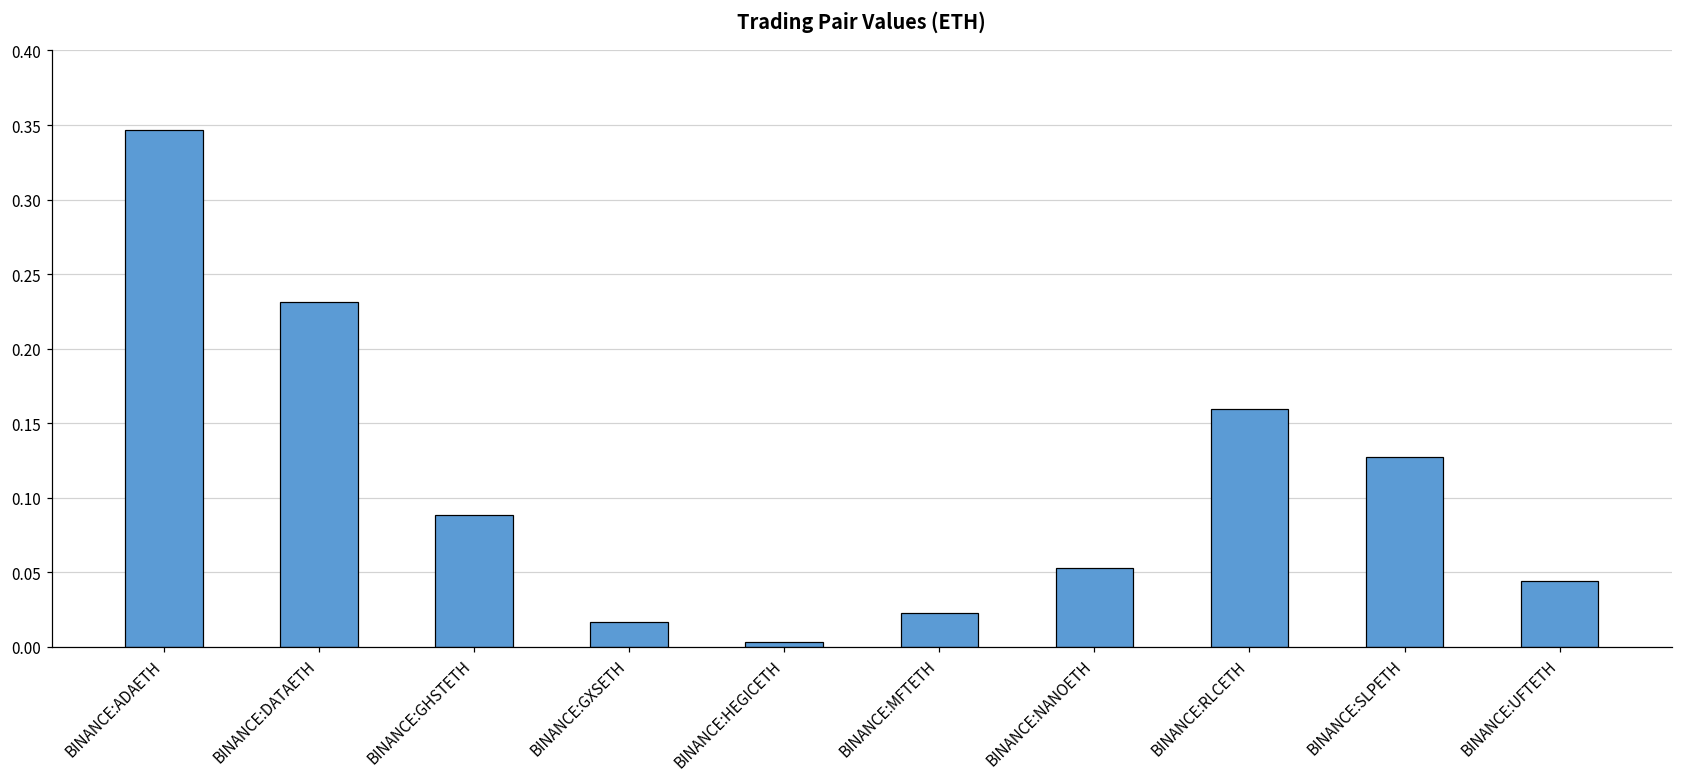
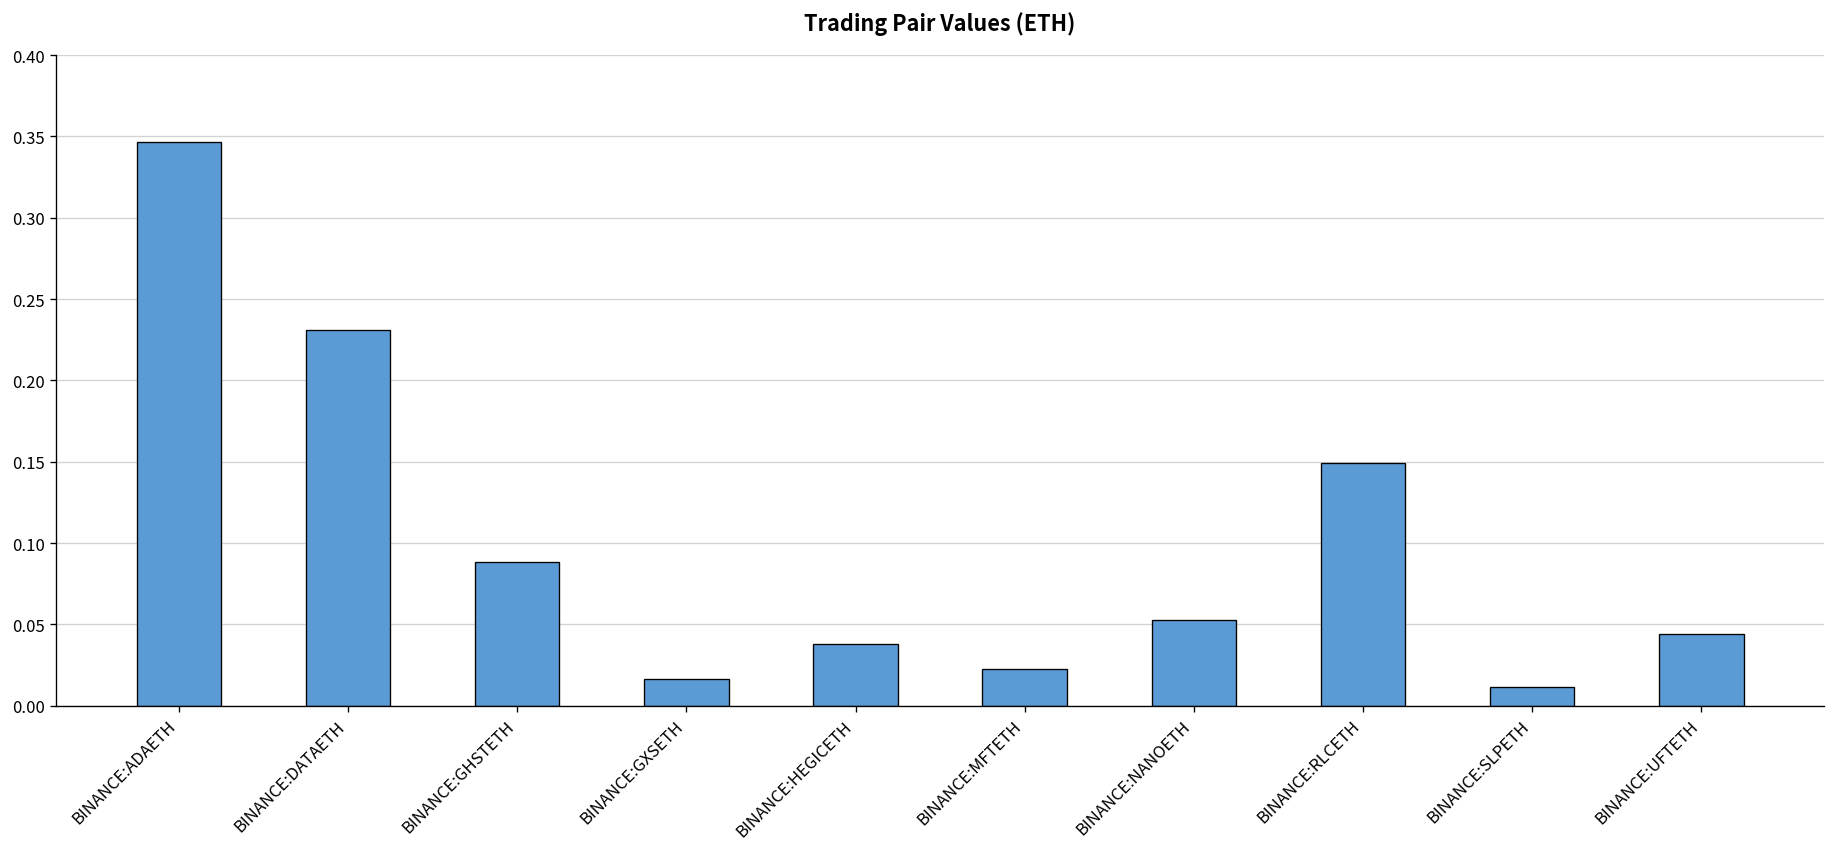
BINANCE:HEGICETH: 0.003 -> 0.038
BINANCE:RLCETH: 0.159 -> 0.149
BINANCE:SLPETH: 0.127 -> 0.011
